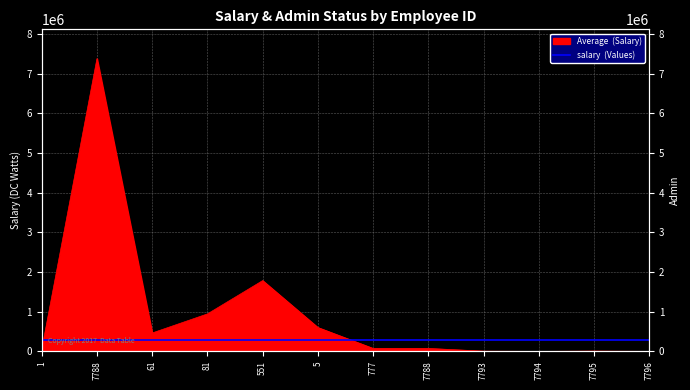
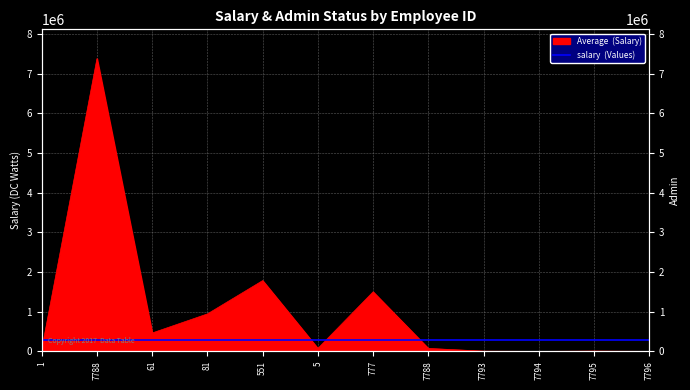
5: 600000 -> 100000
777: 100000 -> 1500000
